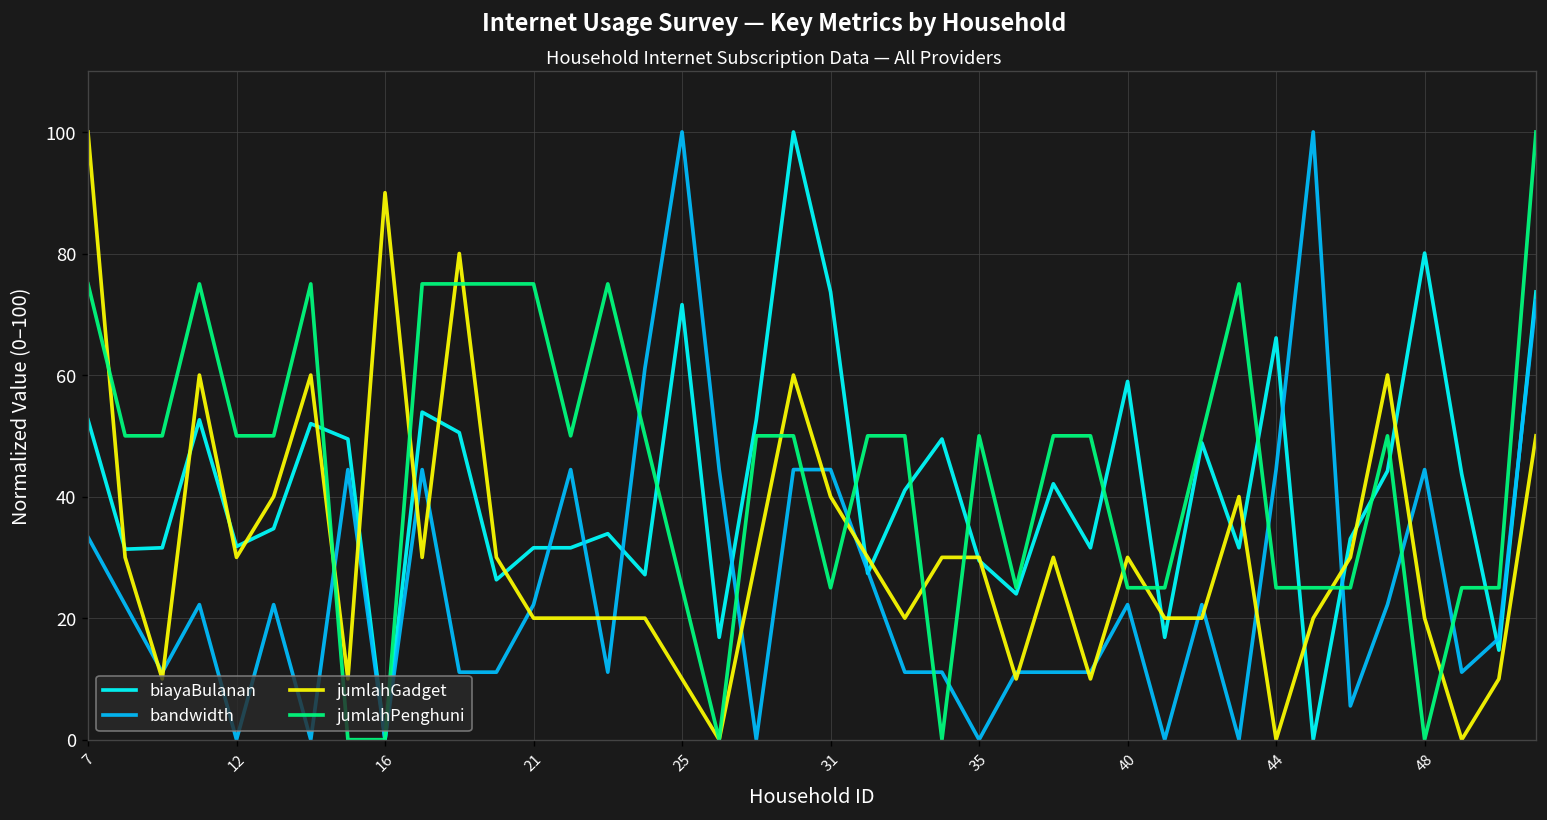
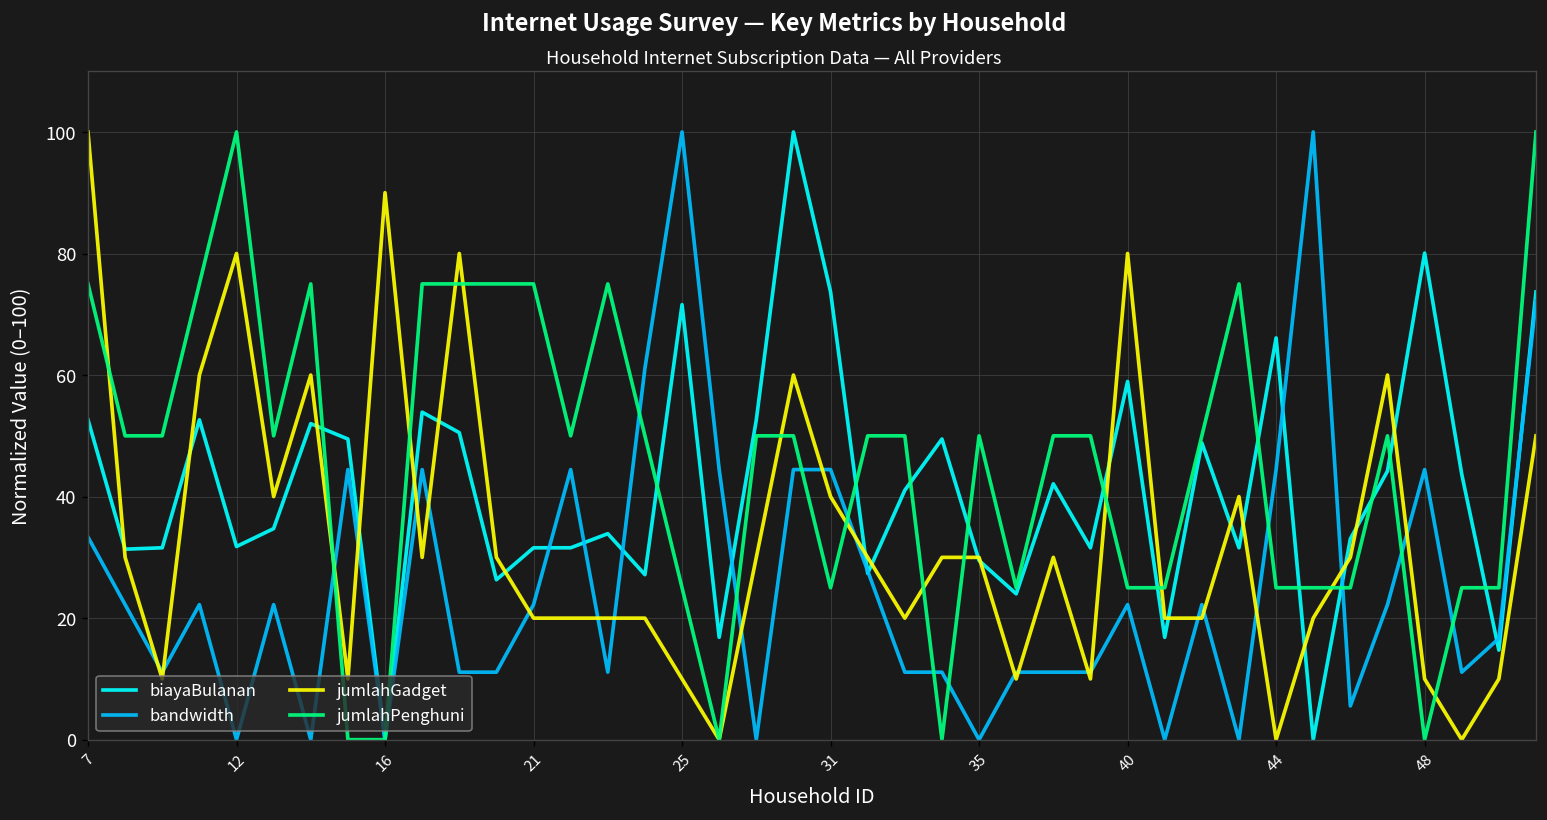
jumlahGadget, 12: 30 -> 80
jumlahPenghuni, 12: 50 -> 100
jumlahGadget, 40: 30 -> 80
jumlahGadget, 48: 20 -> 10
